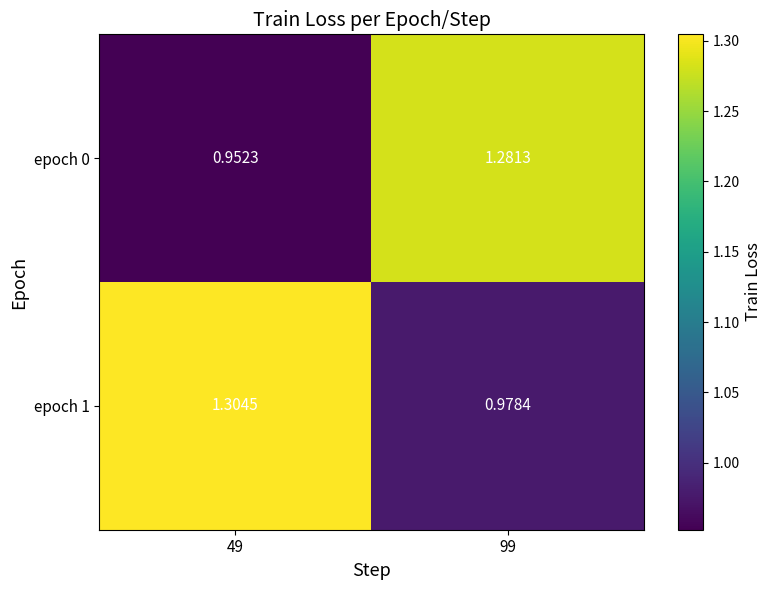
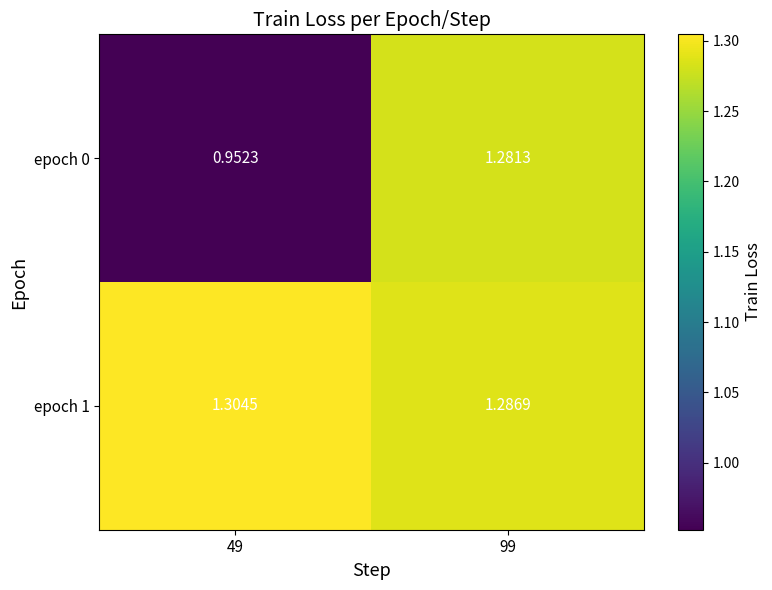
epoch 1, 99: 0.9784 -> 1.2869
